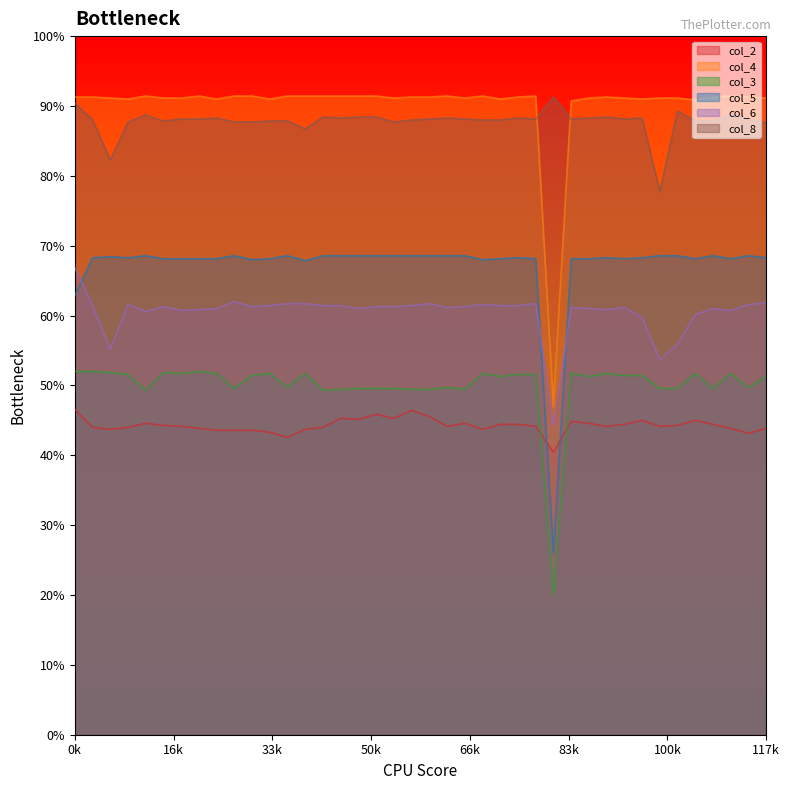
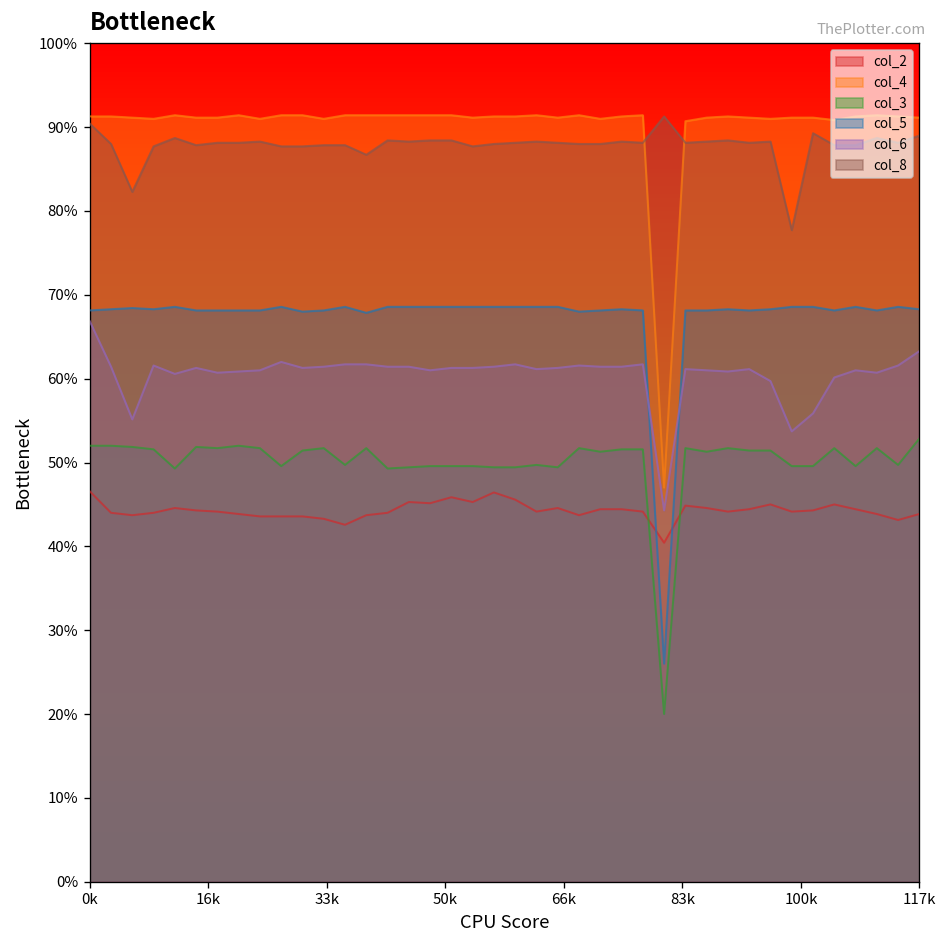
col_5, 0k: 63% -> 68%
col_3, 117k: 51% -> 53%
col_6, 117k: 62% -> 63%
col_8, 117k: 88% -> 89%
